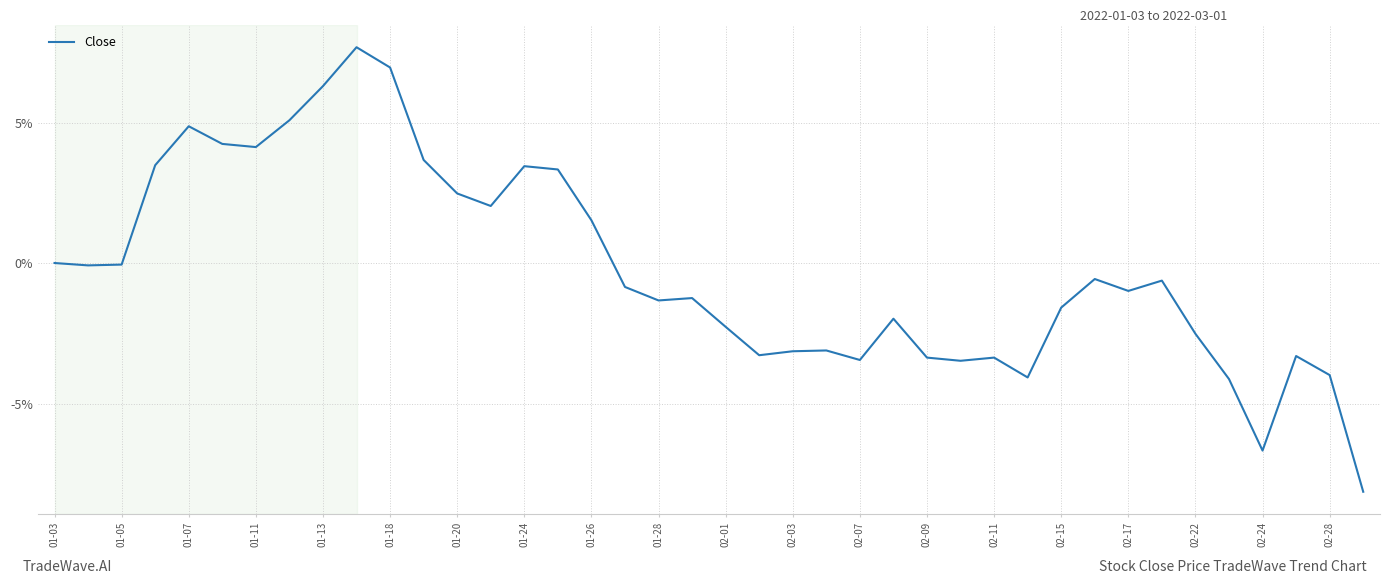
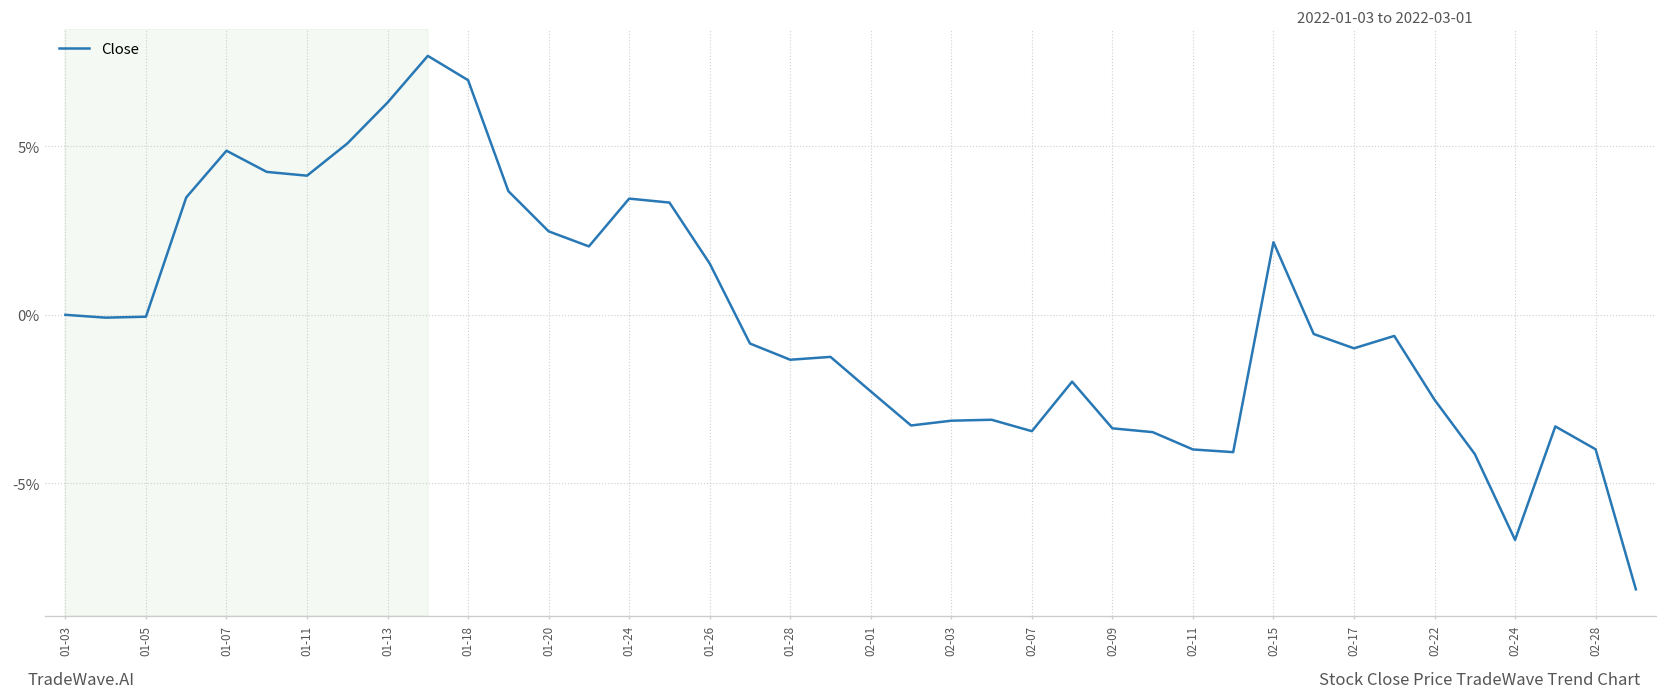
02-11: -3.4% -> -4.0%
02-15: -1.6% -> 2.2%
